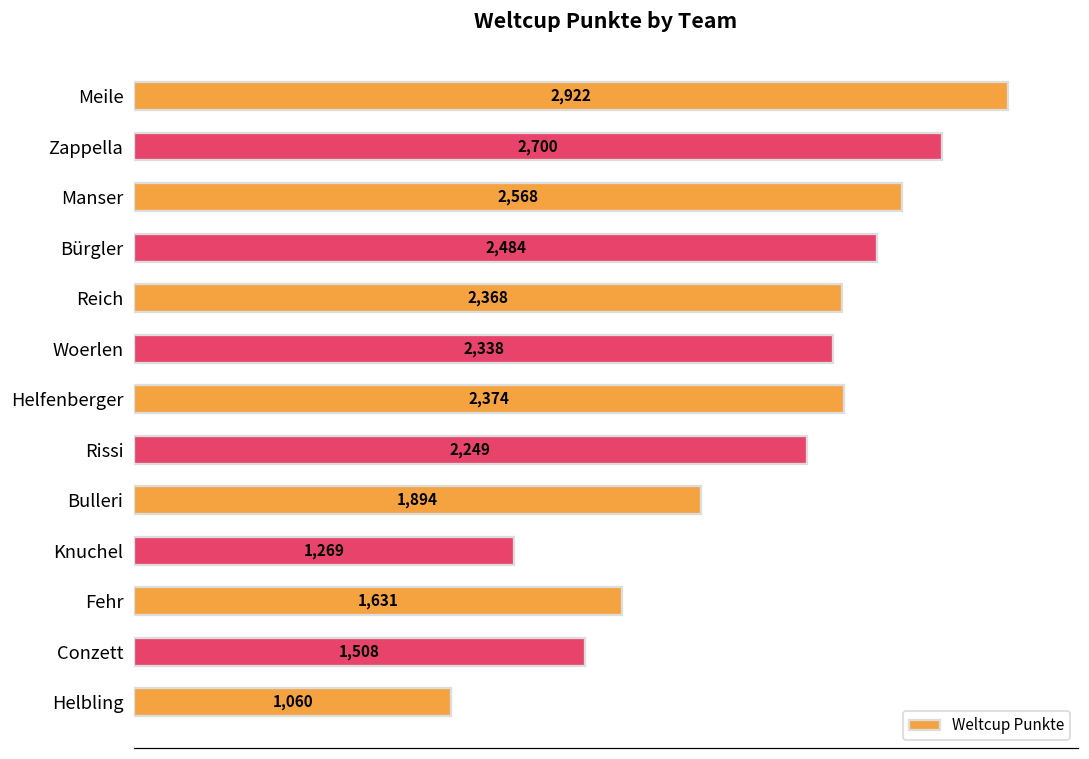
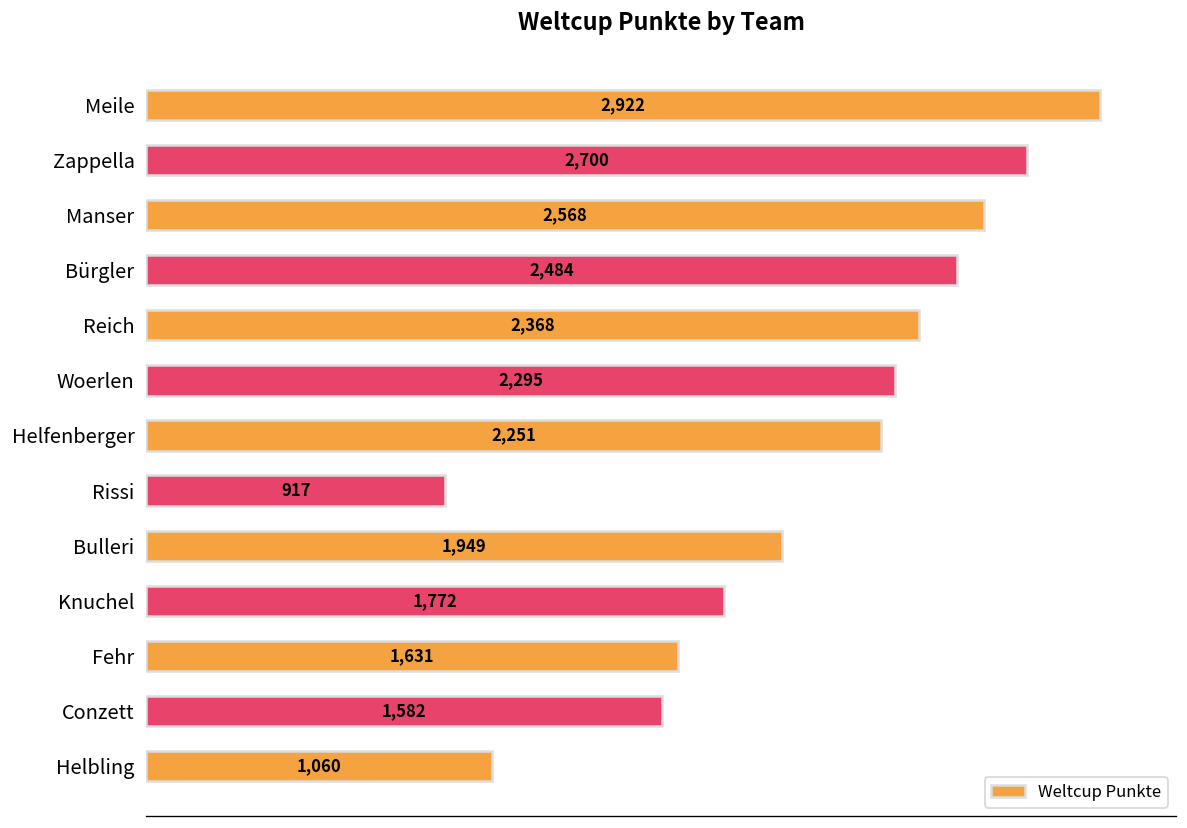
Woerlen: 2,338 -> 2,295
Helfenberger: 2,374 -> 2,251
Rissi: 2,249 -> 917
Bulleri: 1,894 -> 1,949
Knuchel: 1,269 -> 1,772
Conzett: 1,508 -> 1,582
